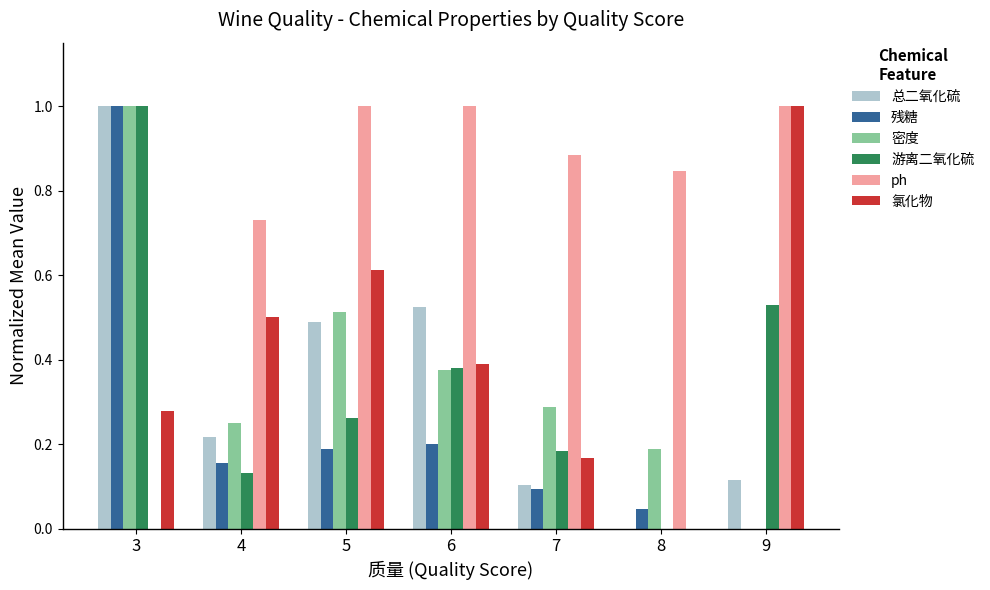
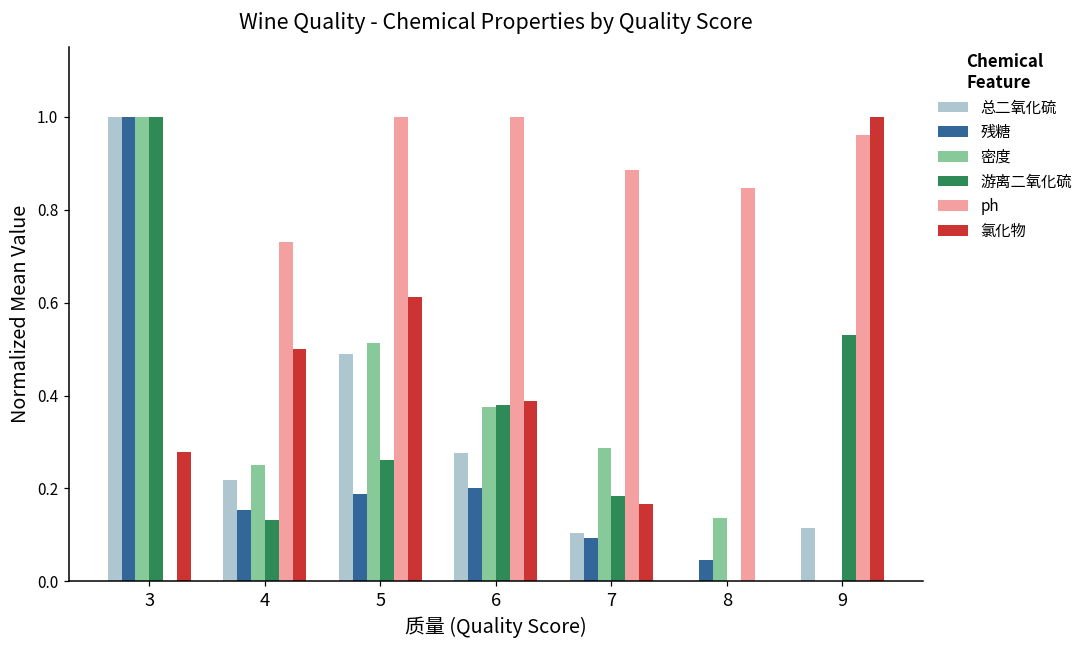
总二氧化硫, 6: 0.52 -> 0.28
密度, 8: 0.19 -> 0.14
ph, 9: 1.00 -> 0.96
